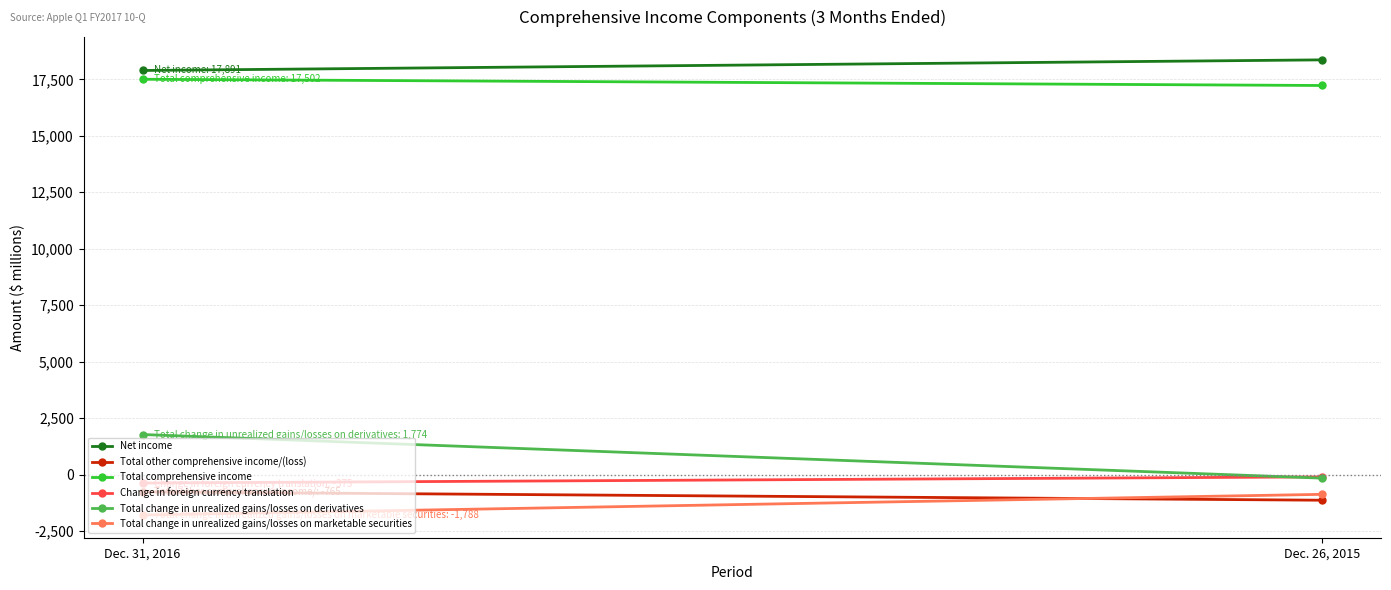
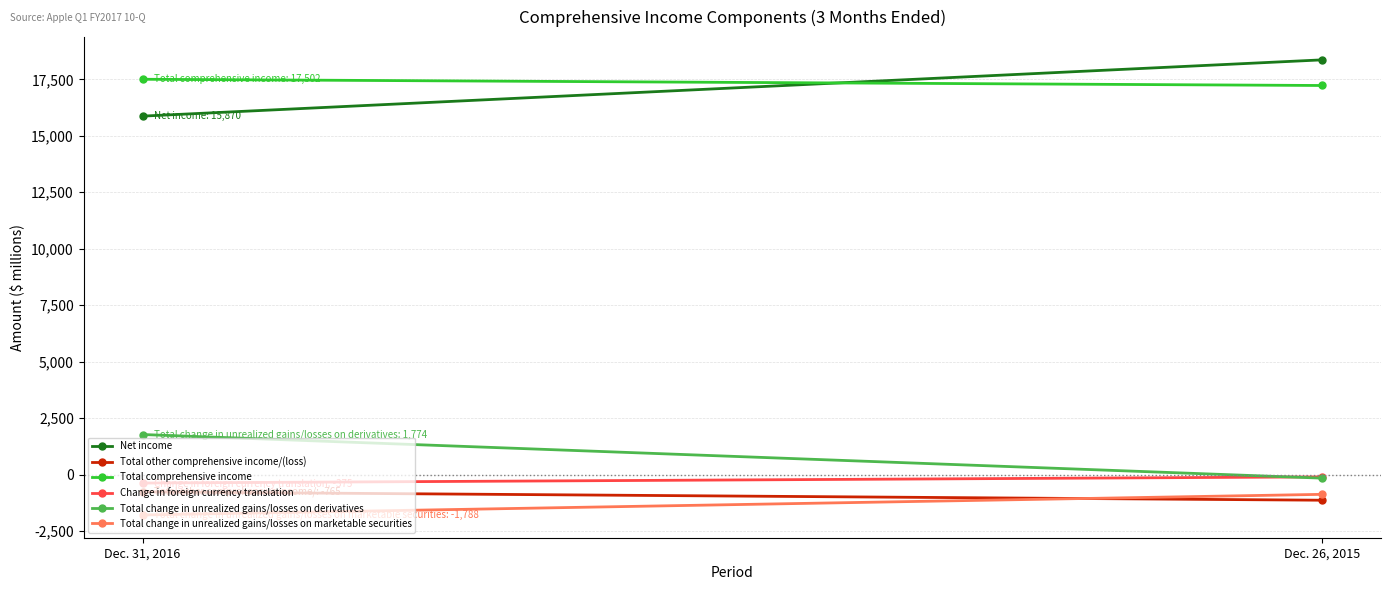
Net income, Dec. 31, 2016: 17,891 -> 15,870
